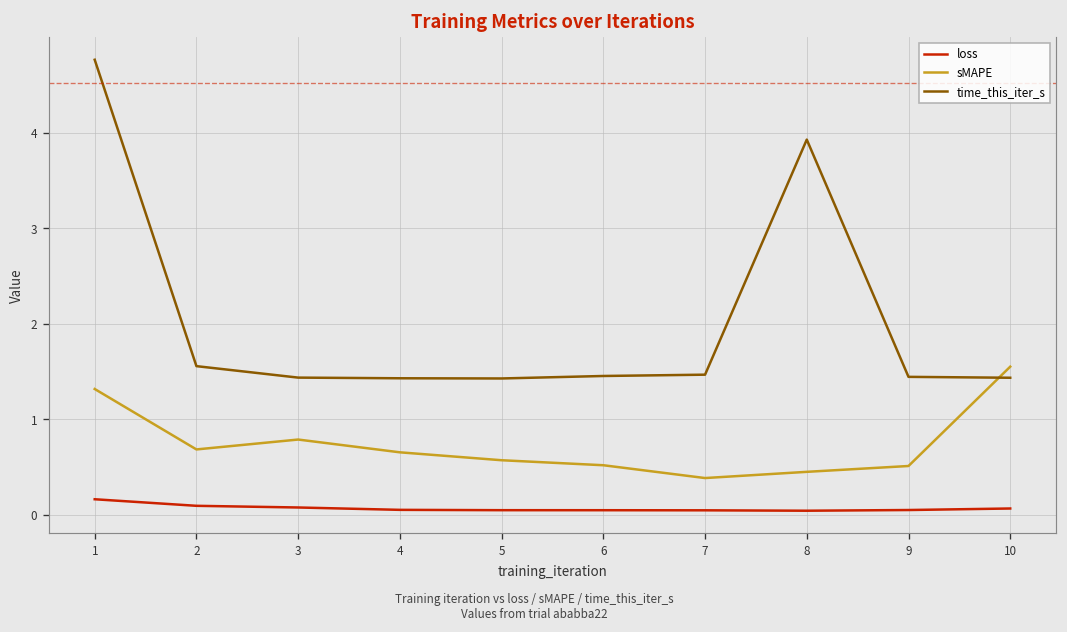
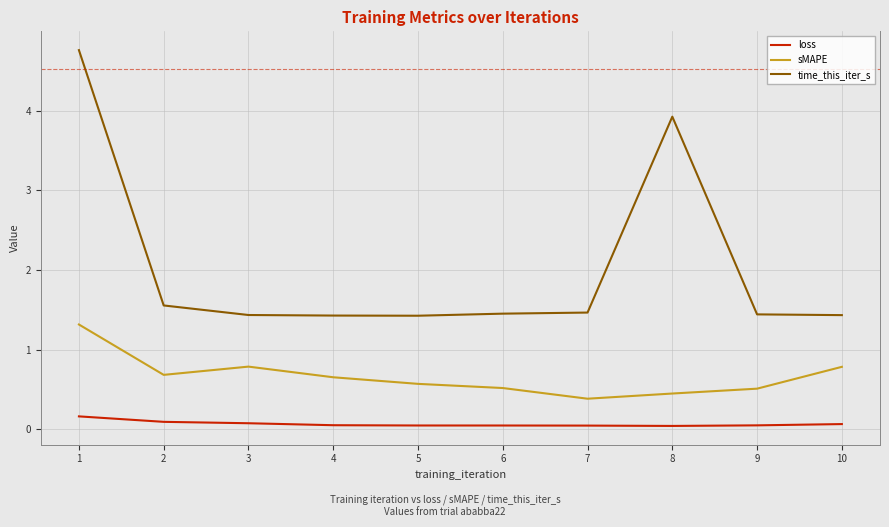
sMAPE, 10: 1.6 -> 0.8
